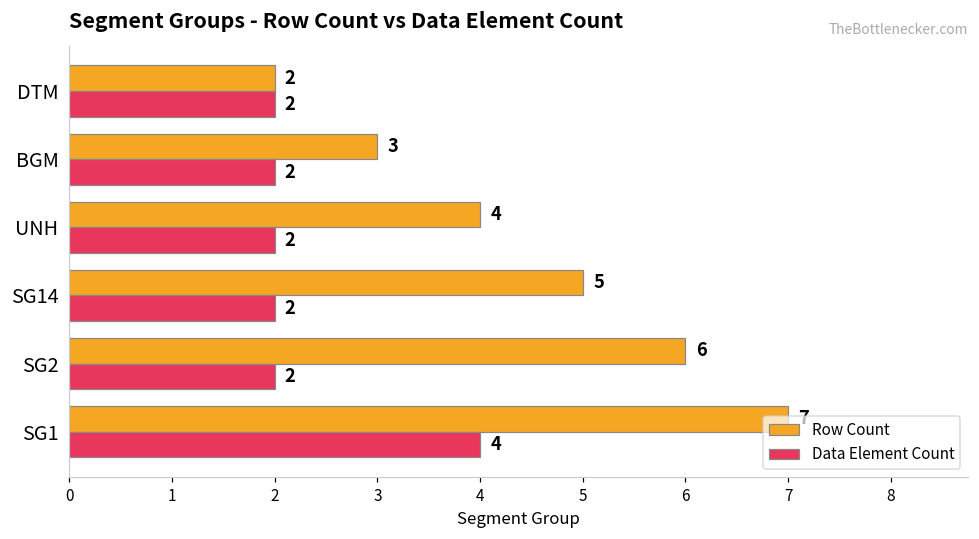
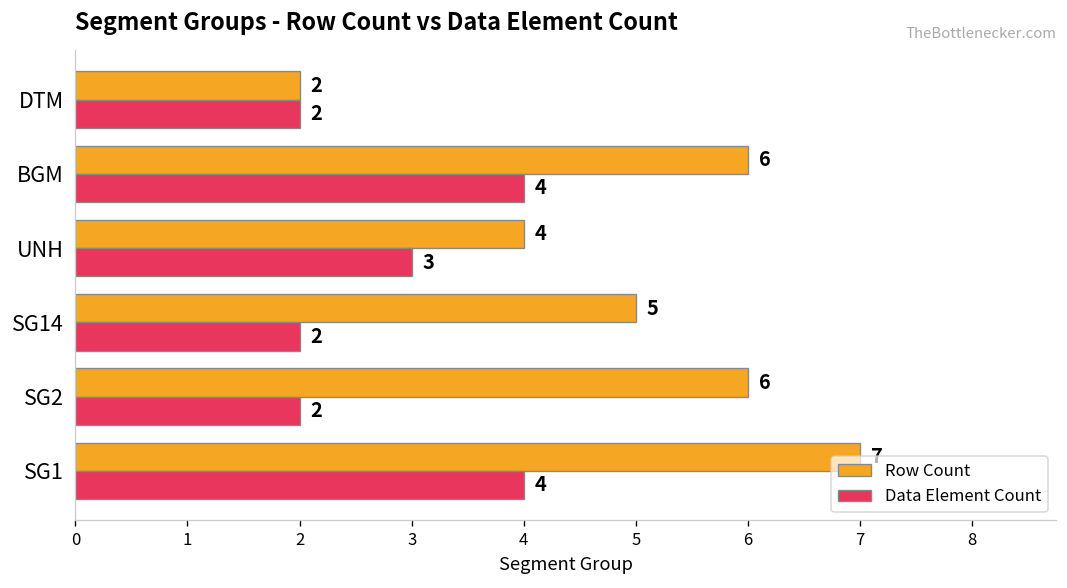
Row Count, BGM: 3 -> 6
Data Element Count, BGM: 2 -> 4
Data Element Count, UNH: 2 -> 3
